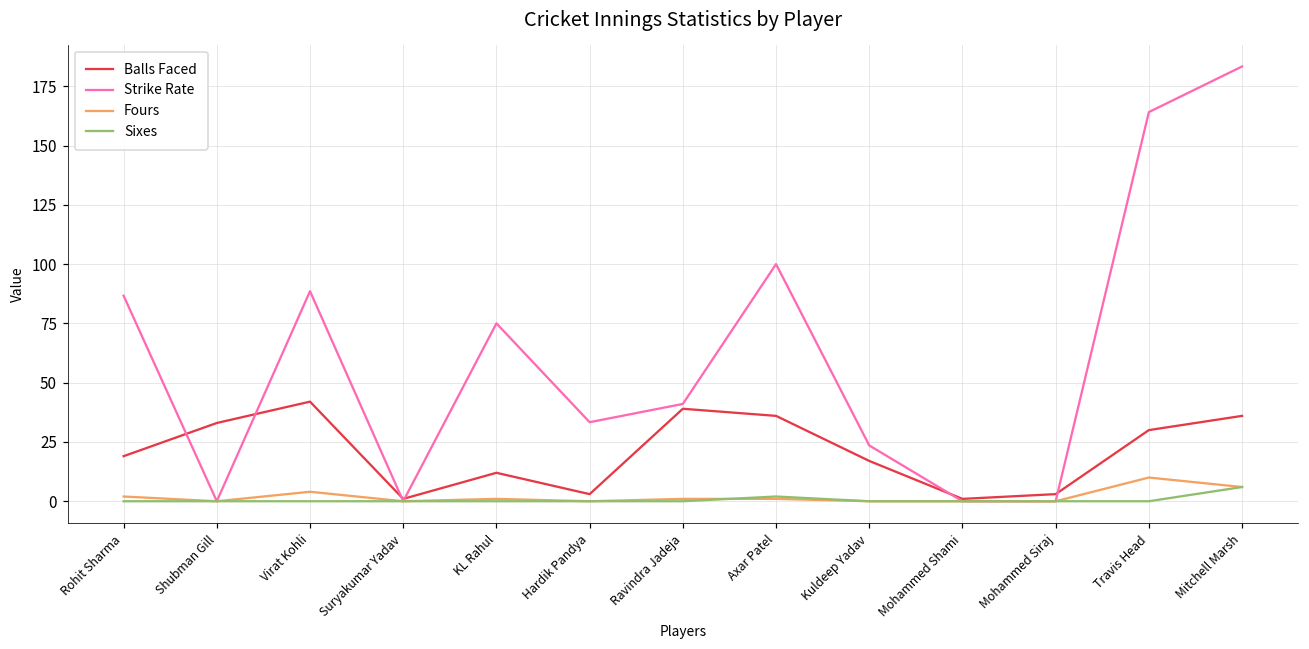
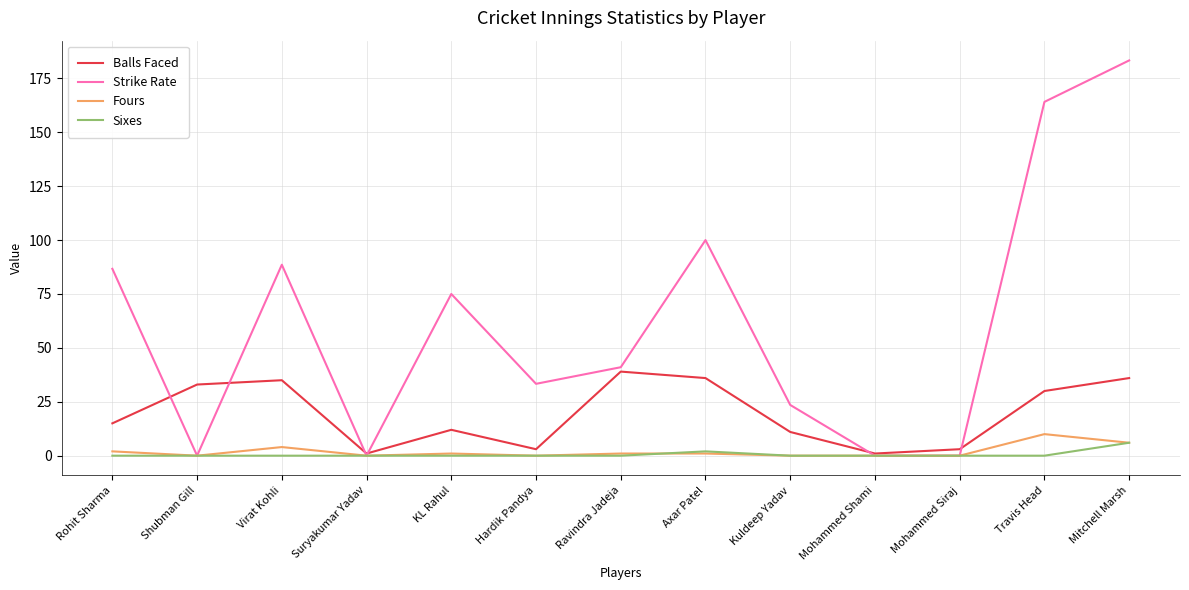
Balls Faced, Rohit Sharma: 19 -> 15
Balls Faced, Virat Kohli: 42 -> 35
Balls Faced, Kuldeep Yadav: 17 -> 11
